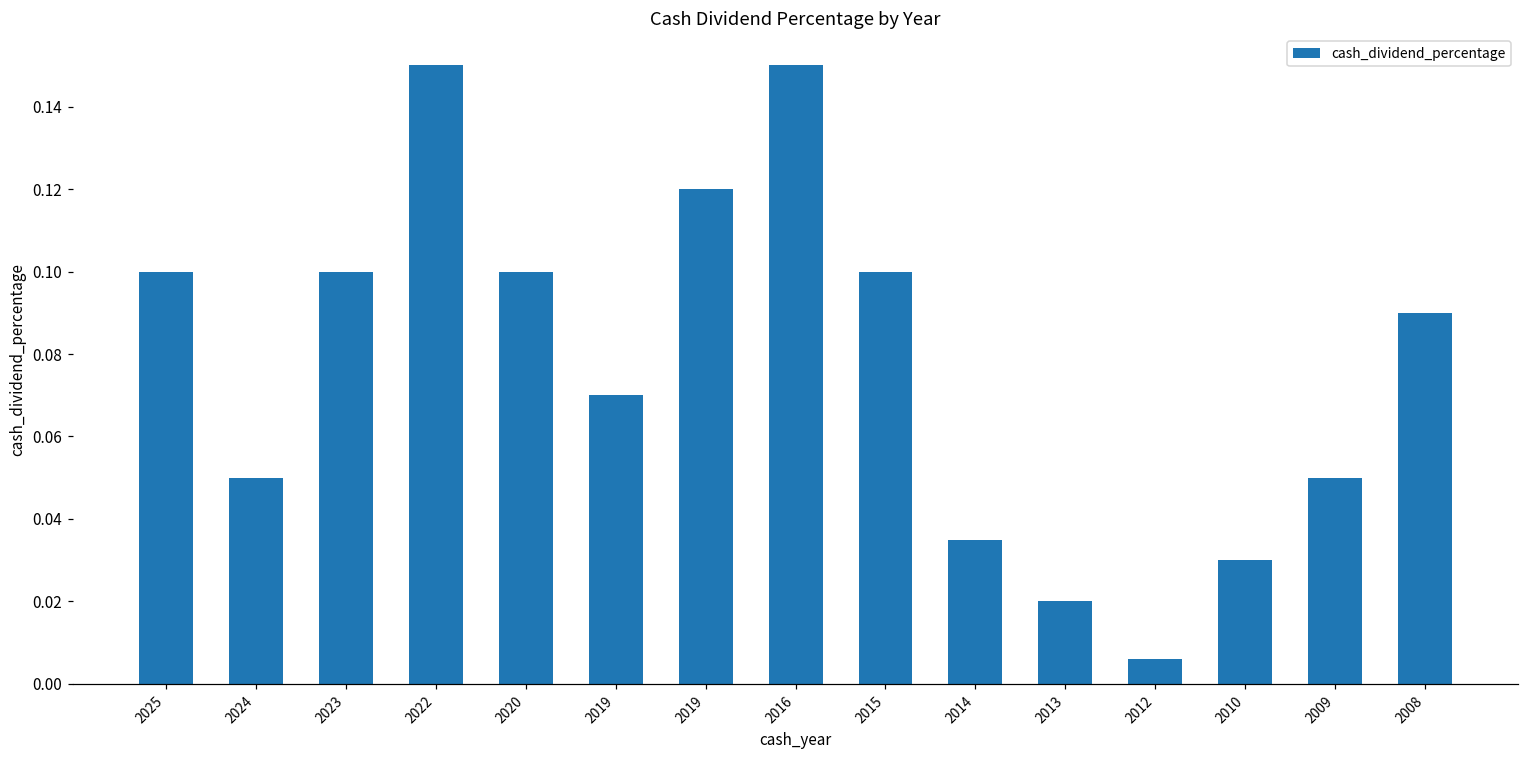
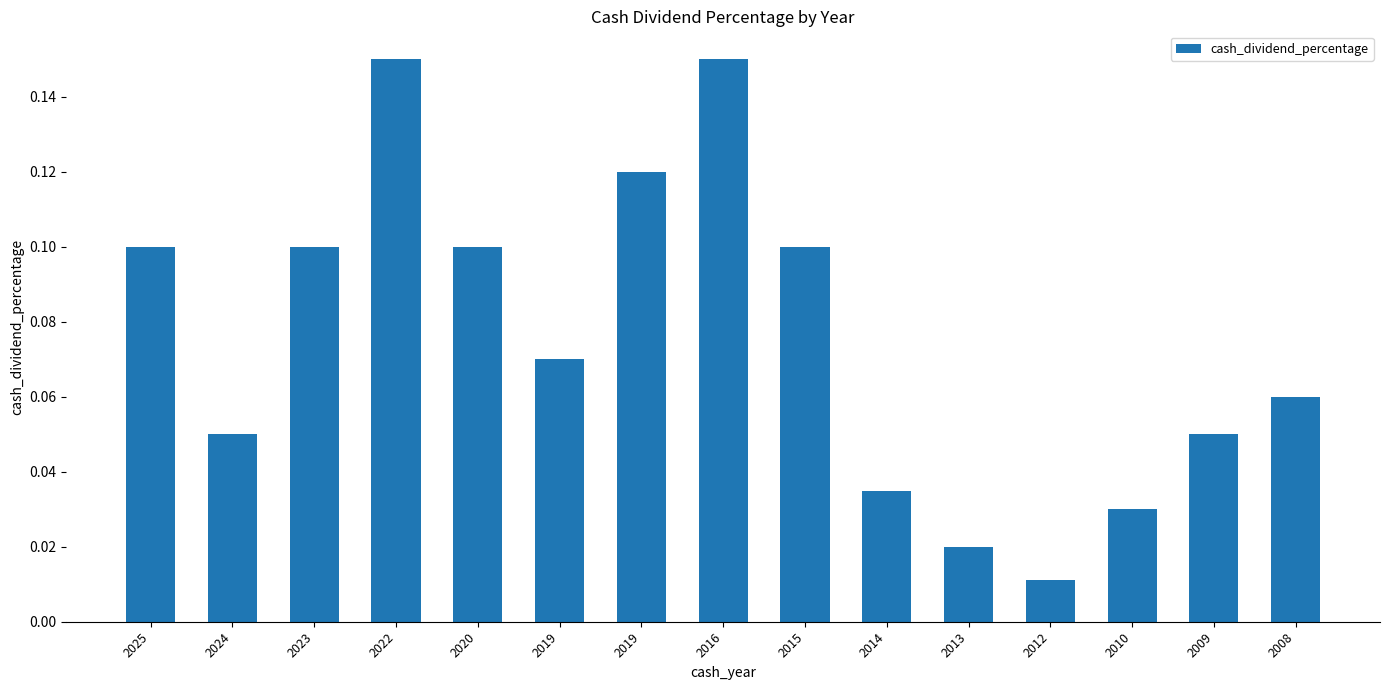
2012: 0.006 -> 0.011
2008: 0.09 -> 0.06
